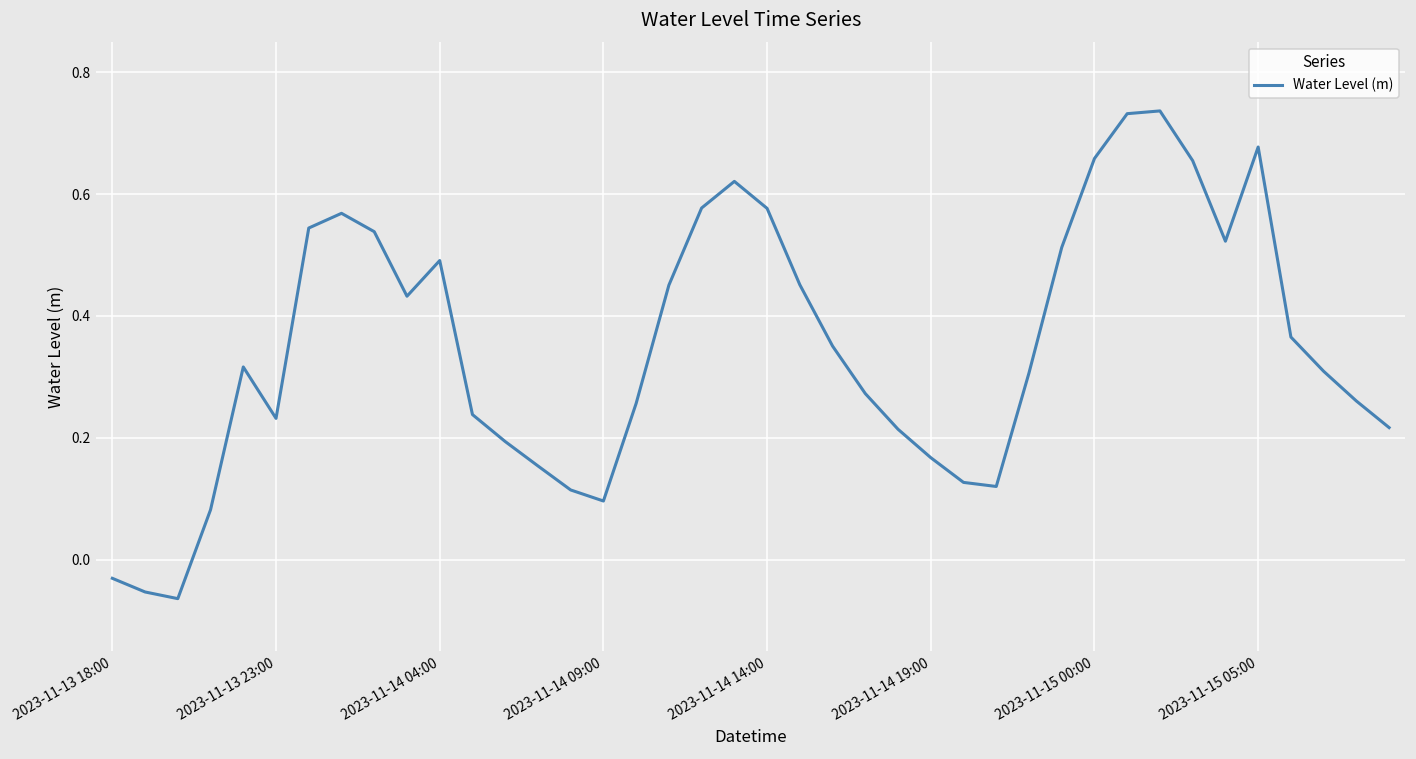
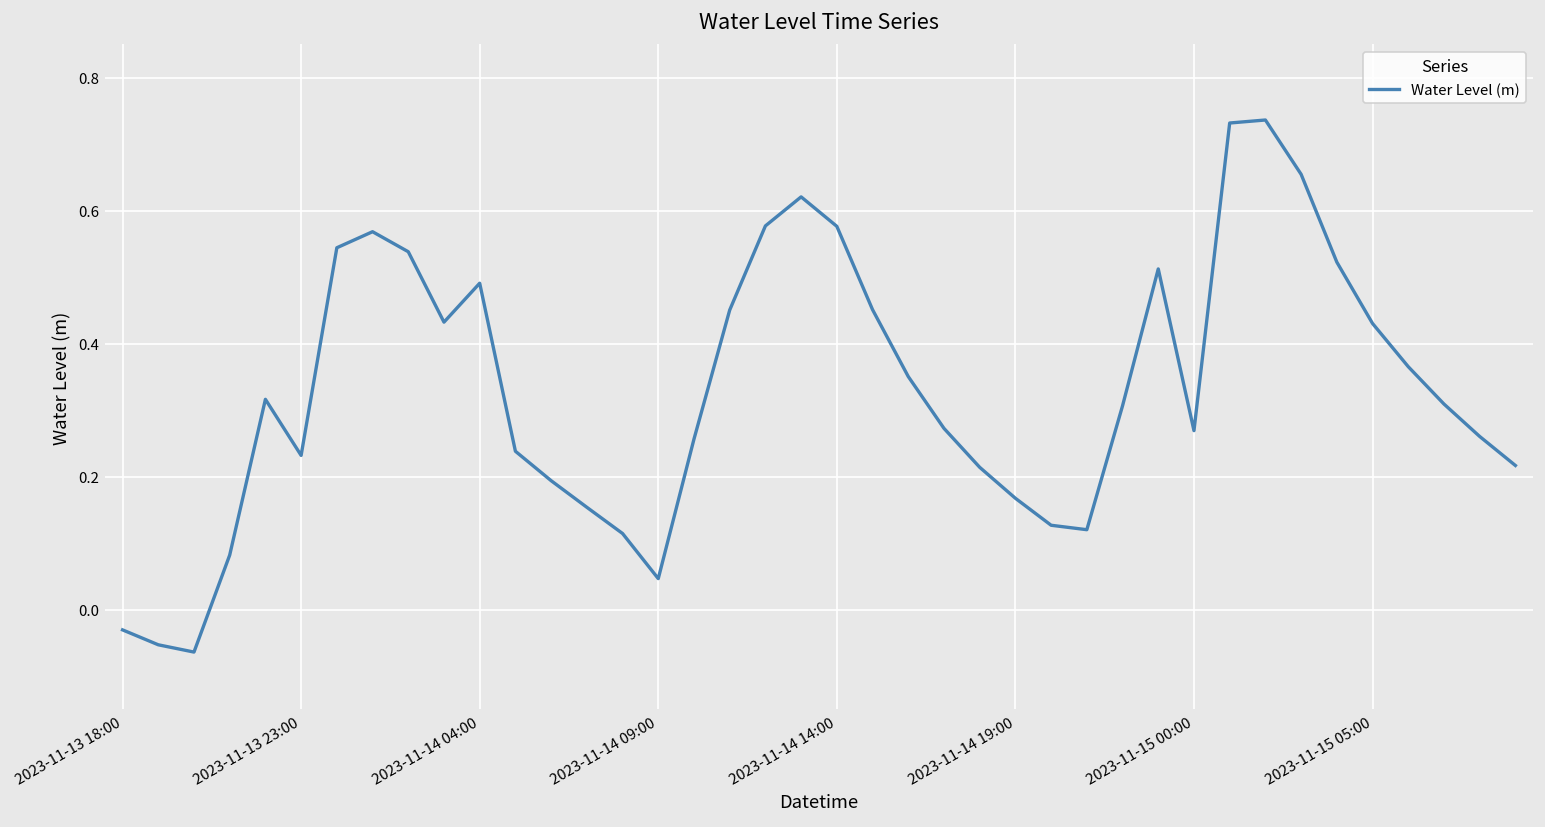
2023-11-14 09:00: 0.10 -> 0.05
2023-11-15 00:00: 0.66 -> 0.27
2023-11-15 05:00: 0.68 -> 0.43
